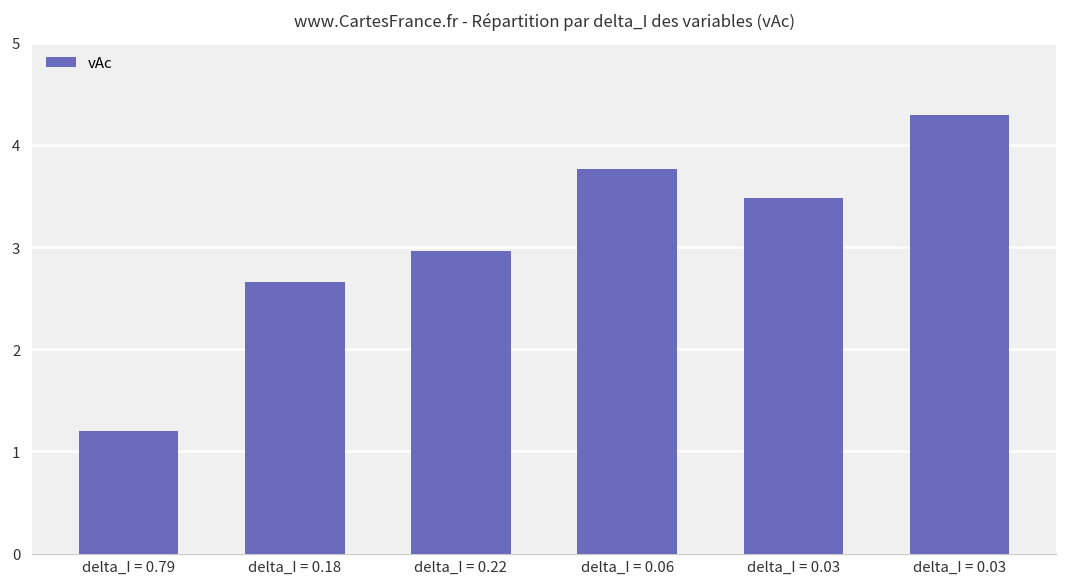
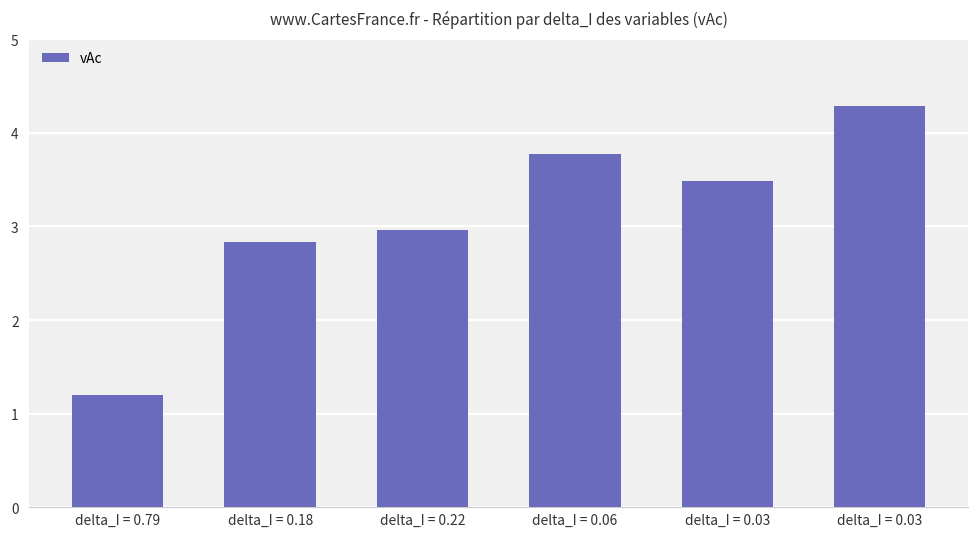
delta_I = 0.18: 2.7 -> 2.8
